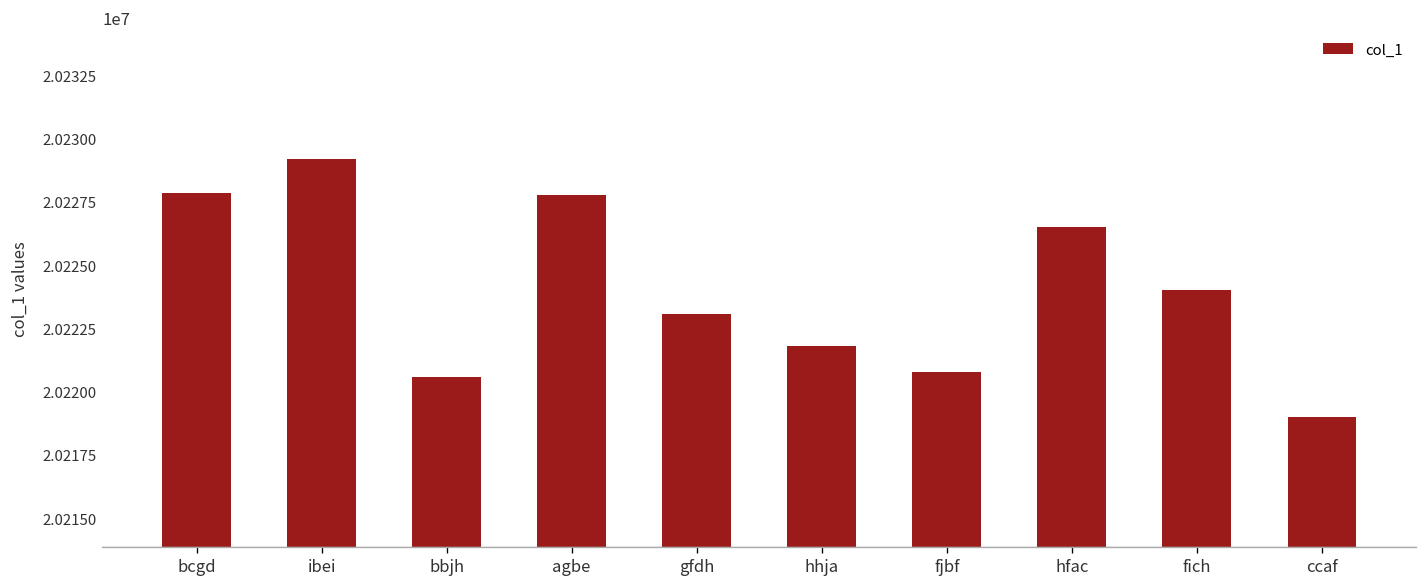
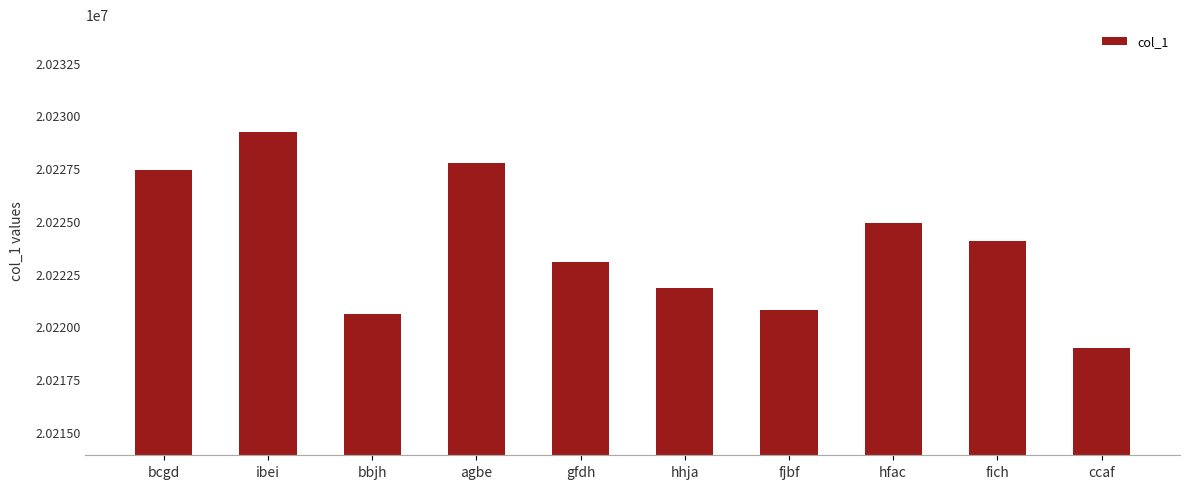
bcgd: 20227800 -> 20227400
hfac: 20226500 -> 20224900
